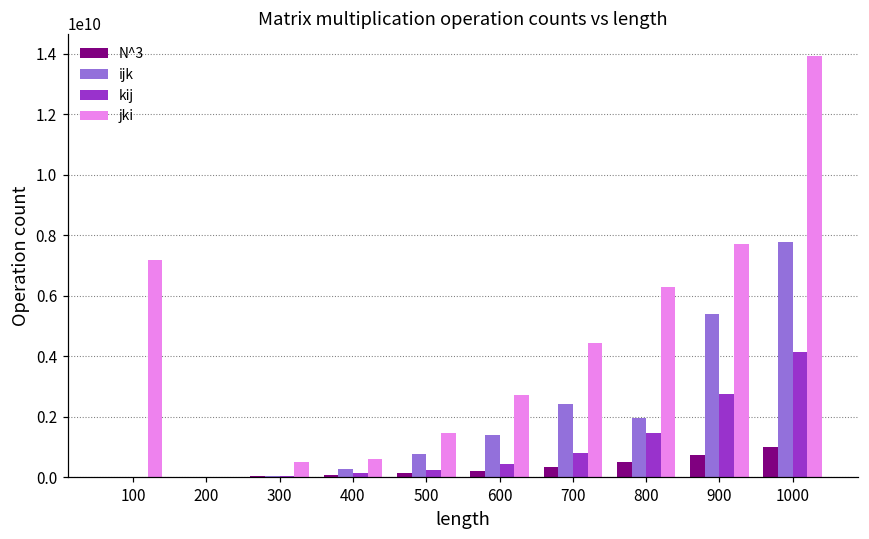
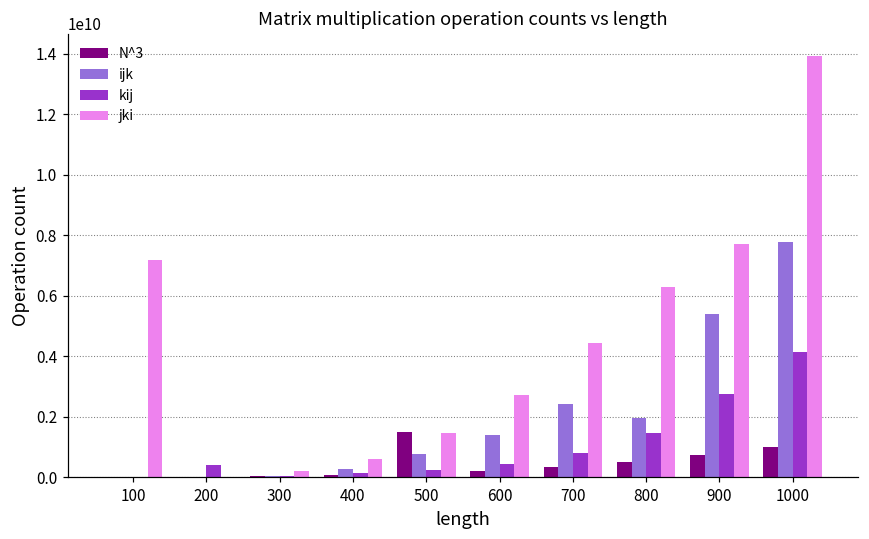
kij, 200: 0 -> 400000000
jki, 300: 500000000 -> 200000000
N^3, 500: 100000000 -> 1500000000
